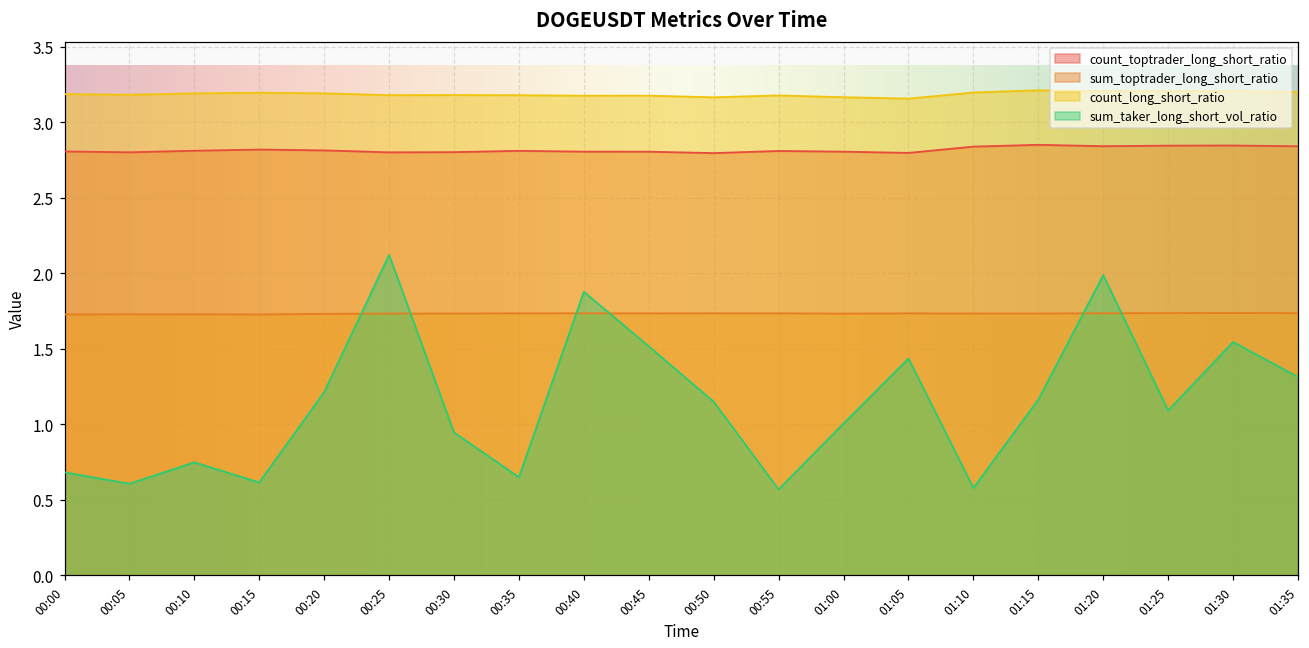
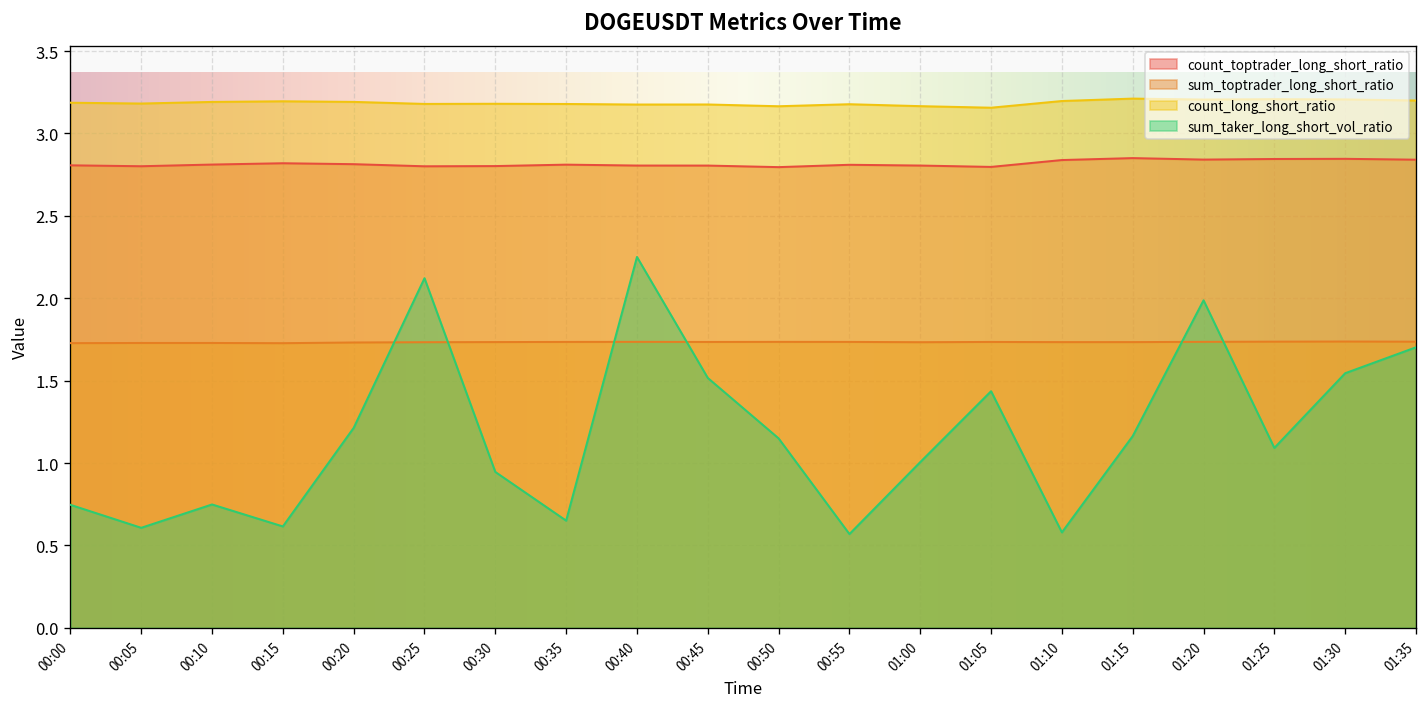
sum_taker_long_short_vol_ratio, 00:00: 0.68 -> 0.75
sum_taker_long_short_vol_ratio, 00:40: 1.88 -> 2.25
sum_taker_long_short_vol_ratio, 01:35: 1.31 -> 1.70
